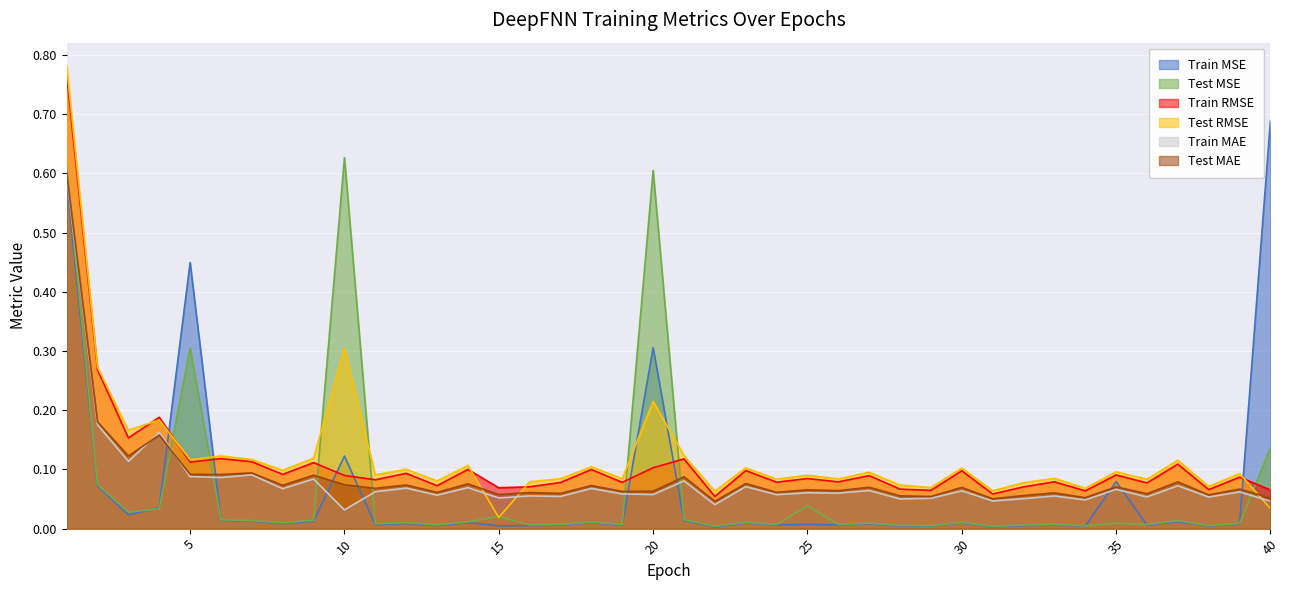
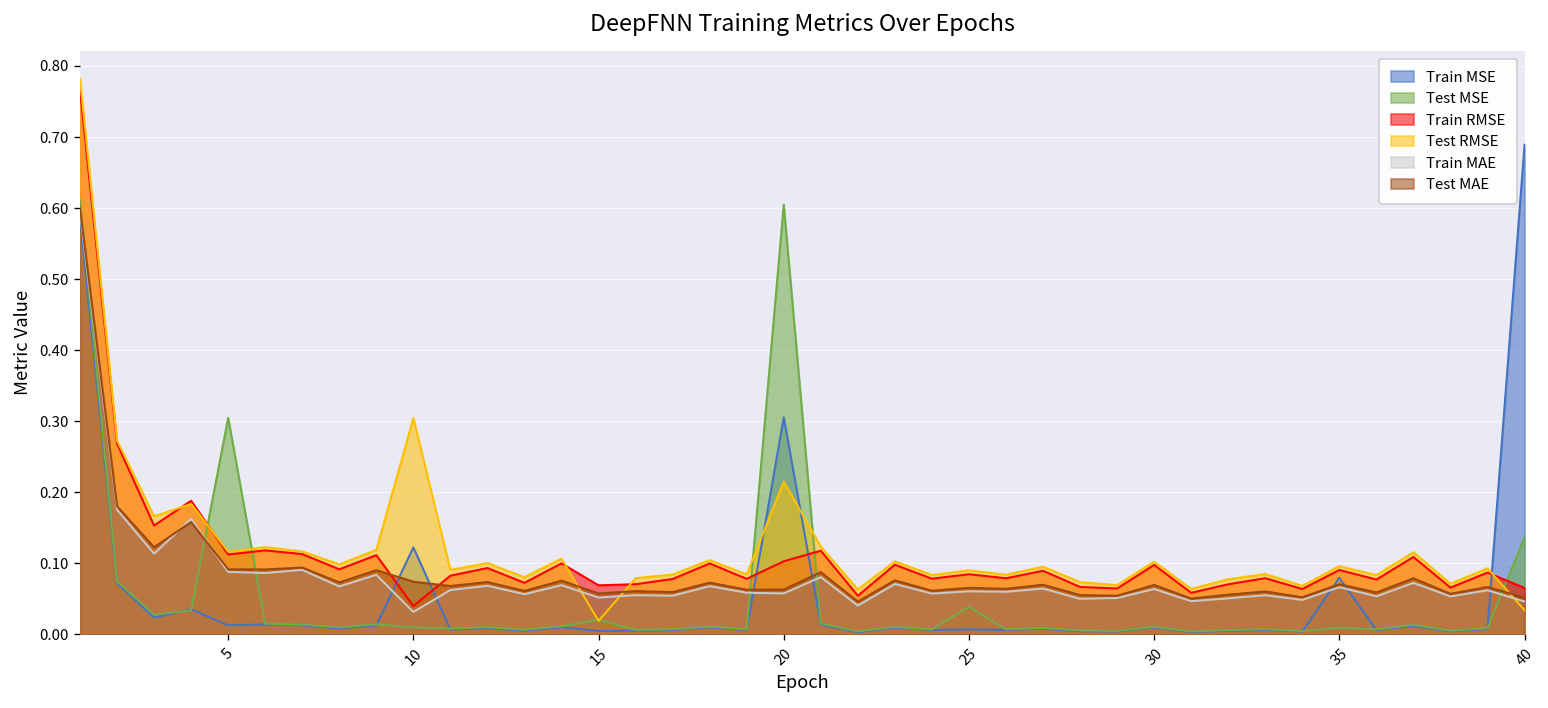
Train MSE, 5: 0.45 -> 0.01
Test MSE, 10: 0.63 -> 0.01
Train RMSE, 10: 0.09 -> 0.04
